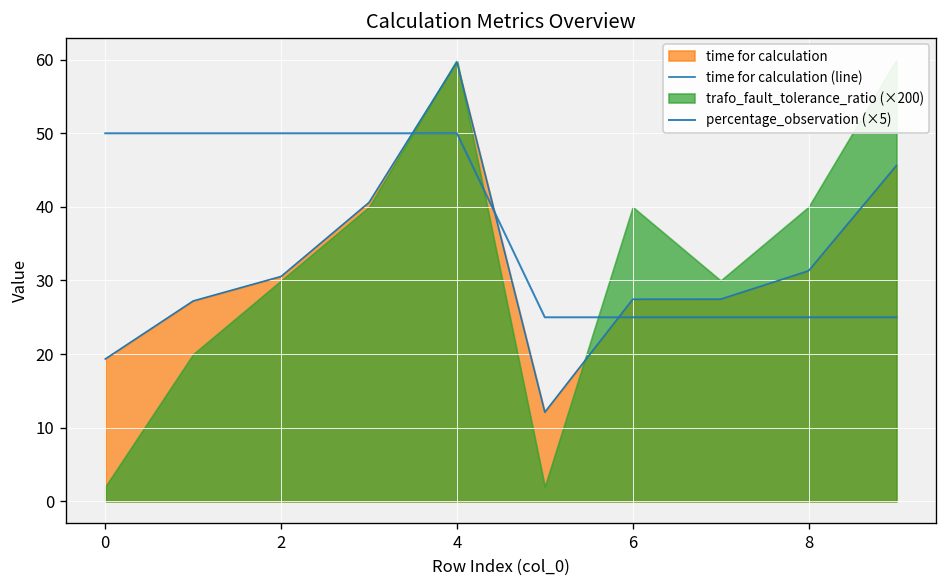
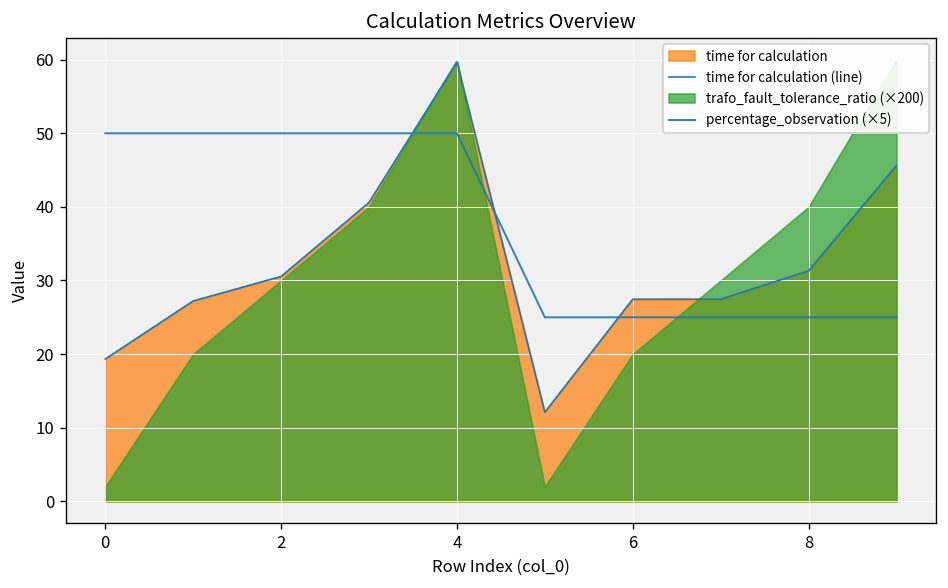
trafo_fault_tolerance_ratio (×200), 6: 40 -> 20
